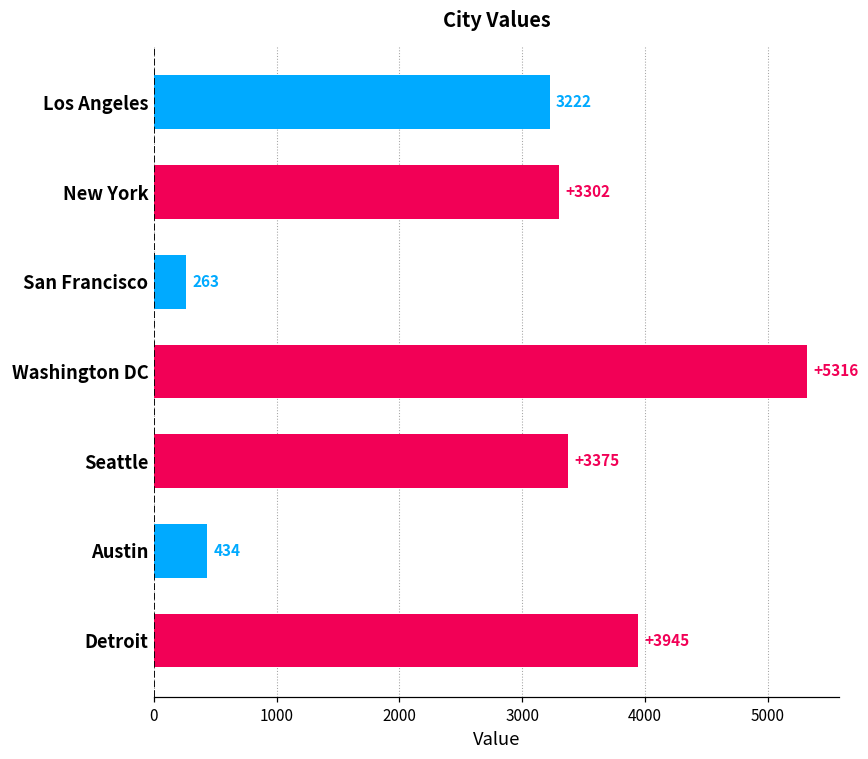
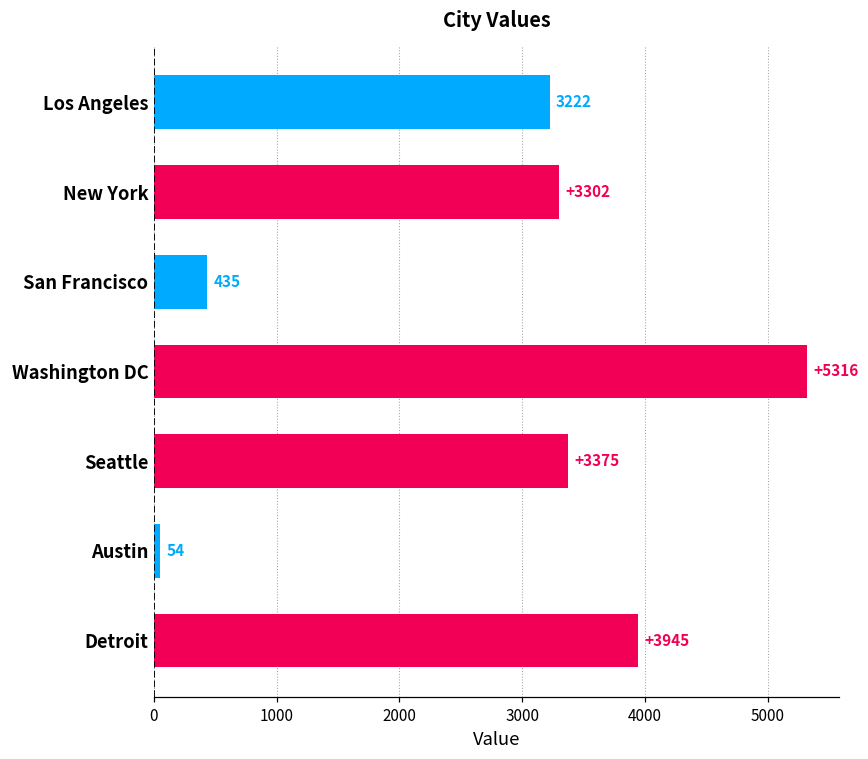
San Francisco: 263 -> 435
Austin: 434 -> 54
